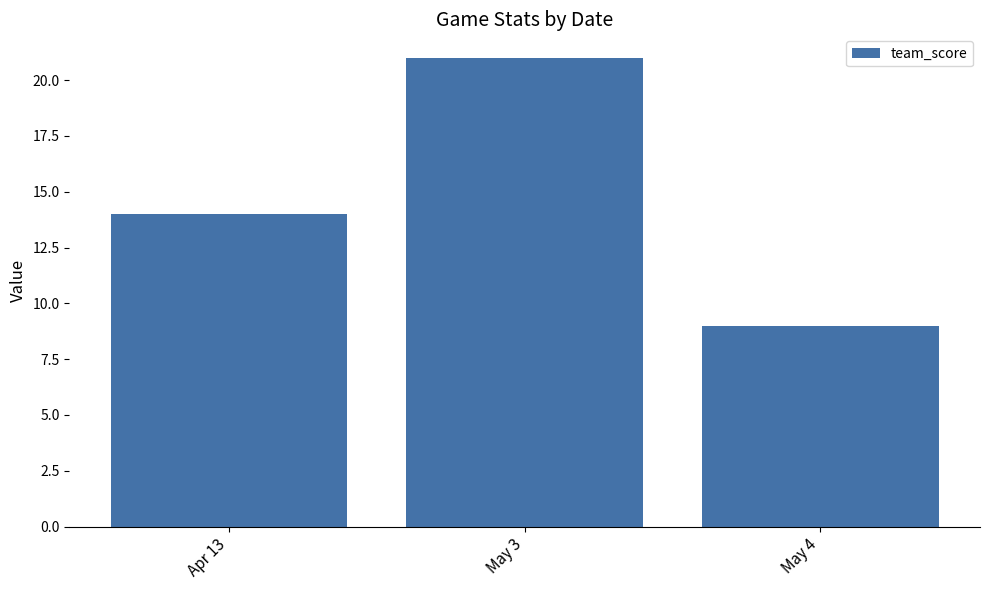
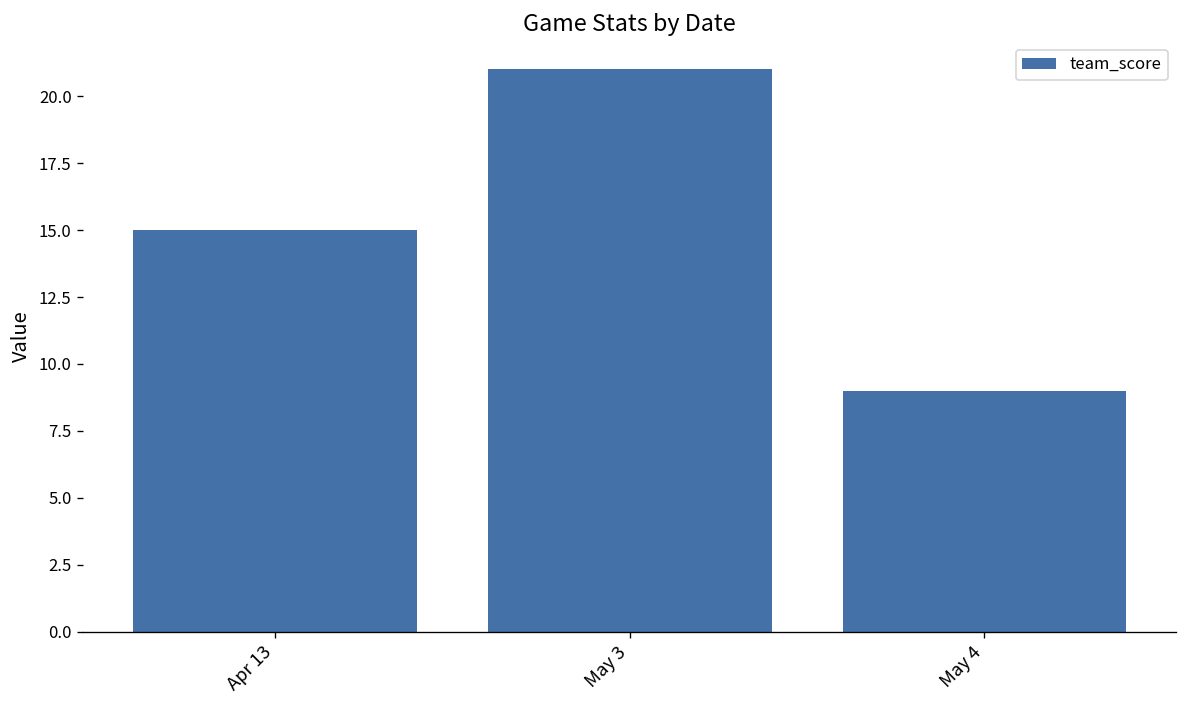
Apr 13: 14 -> 15
